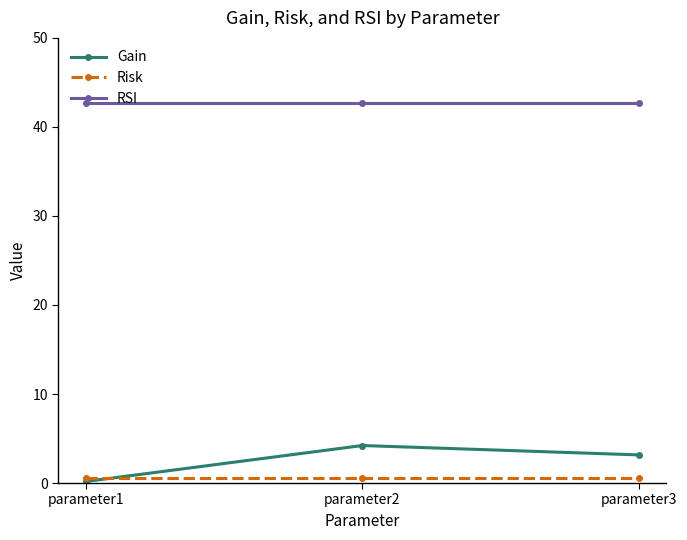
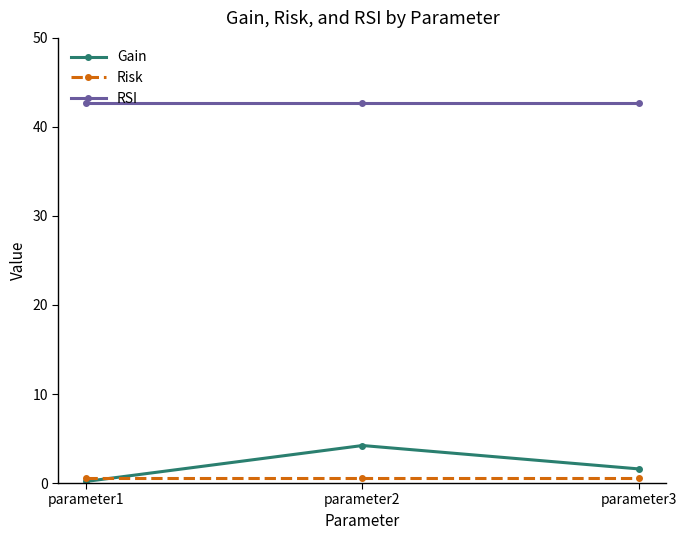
Gain, parameter3: 3 -> 2
